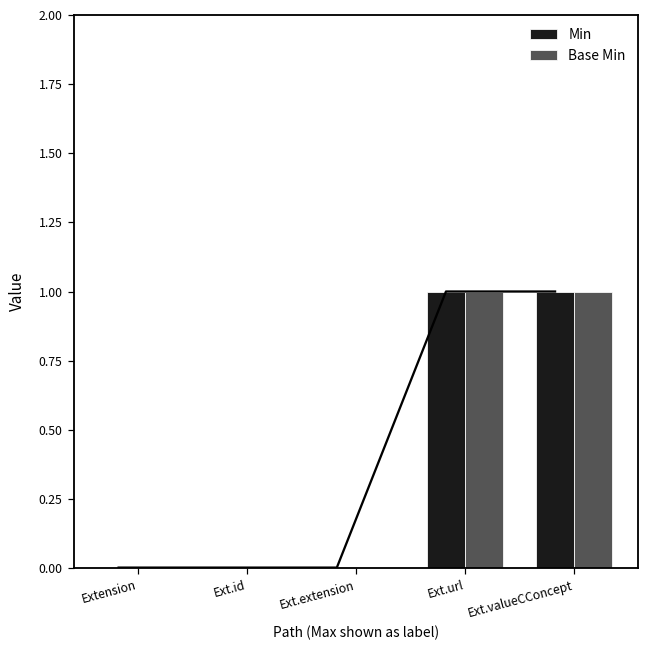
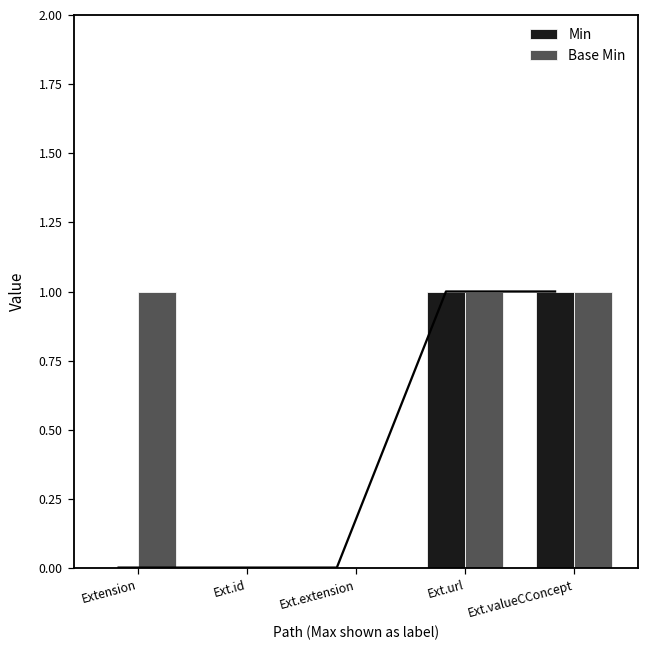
Base Min, Extension: 0 -> 1
